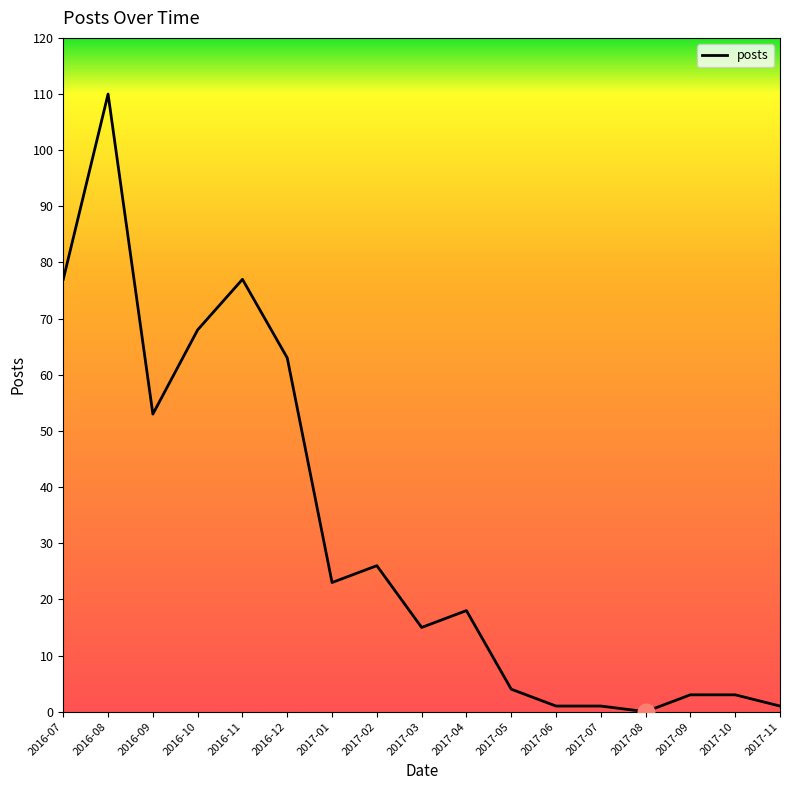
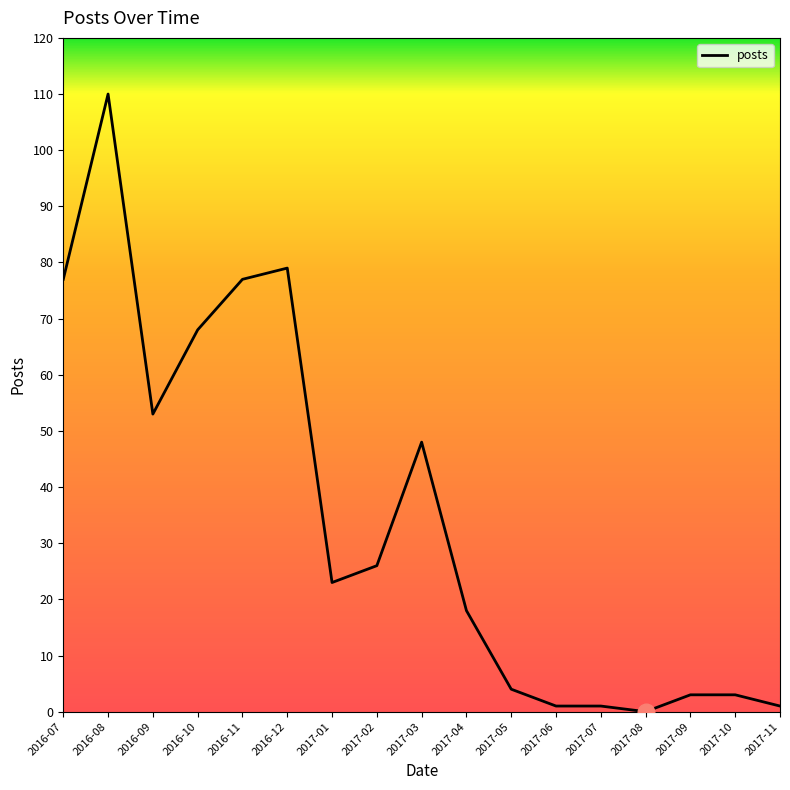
posts, 2016-12: 63 -> 79
posts, 2017-03: 15 -> 48
